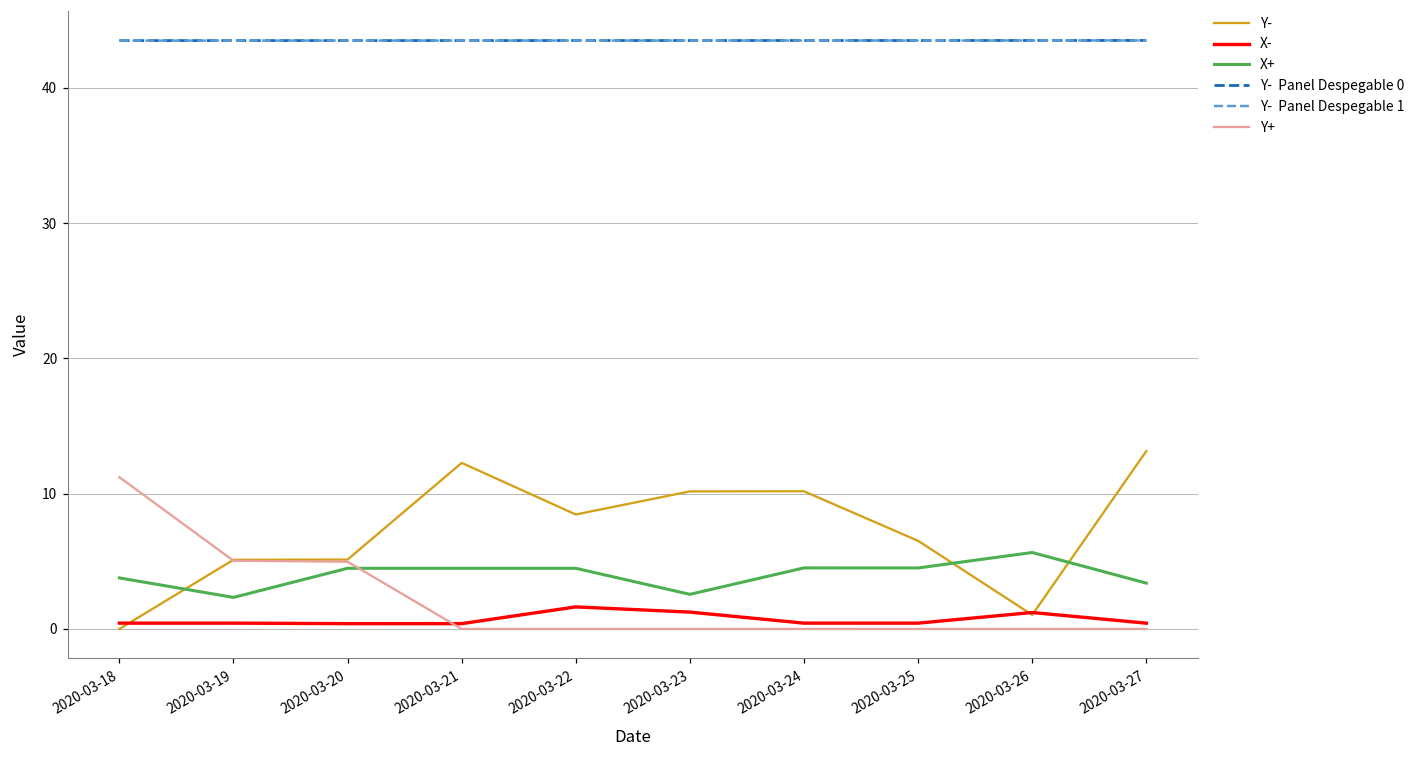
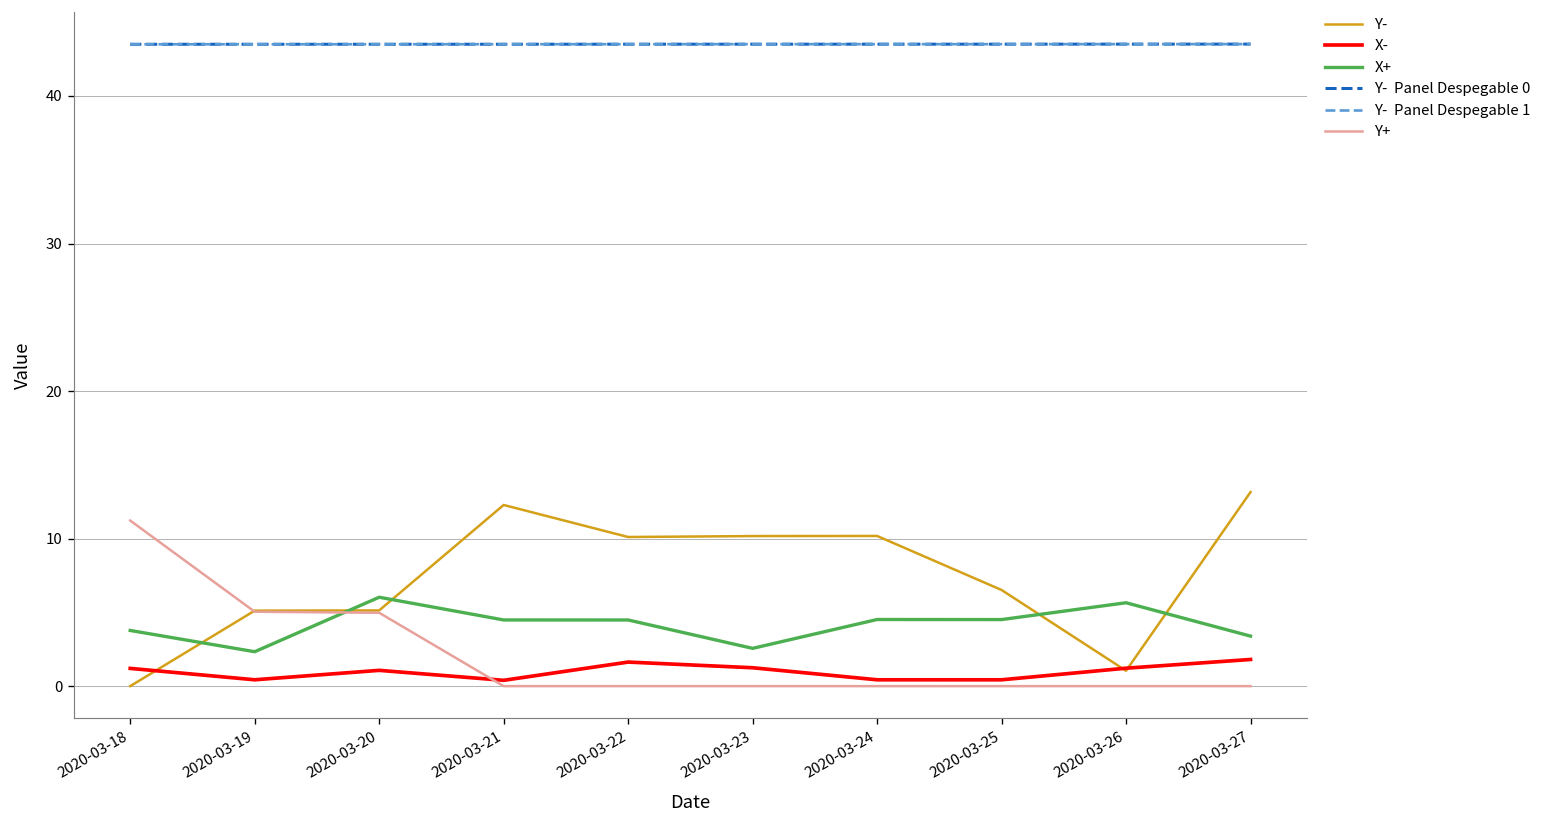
X-, 2020-03-18: 0.4 -> 1.2
X-, 2020-03-20: 0.4 -> 1.1
X+, 2020-03-20: 4.5 -> 6.0
Y-, 2020-03-22: 8.5 -> 10.1
X-, 2020-03-27: 0.4 -> 1.8
